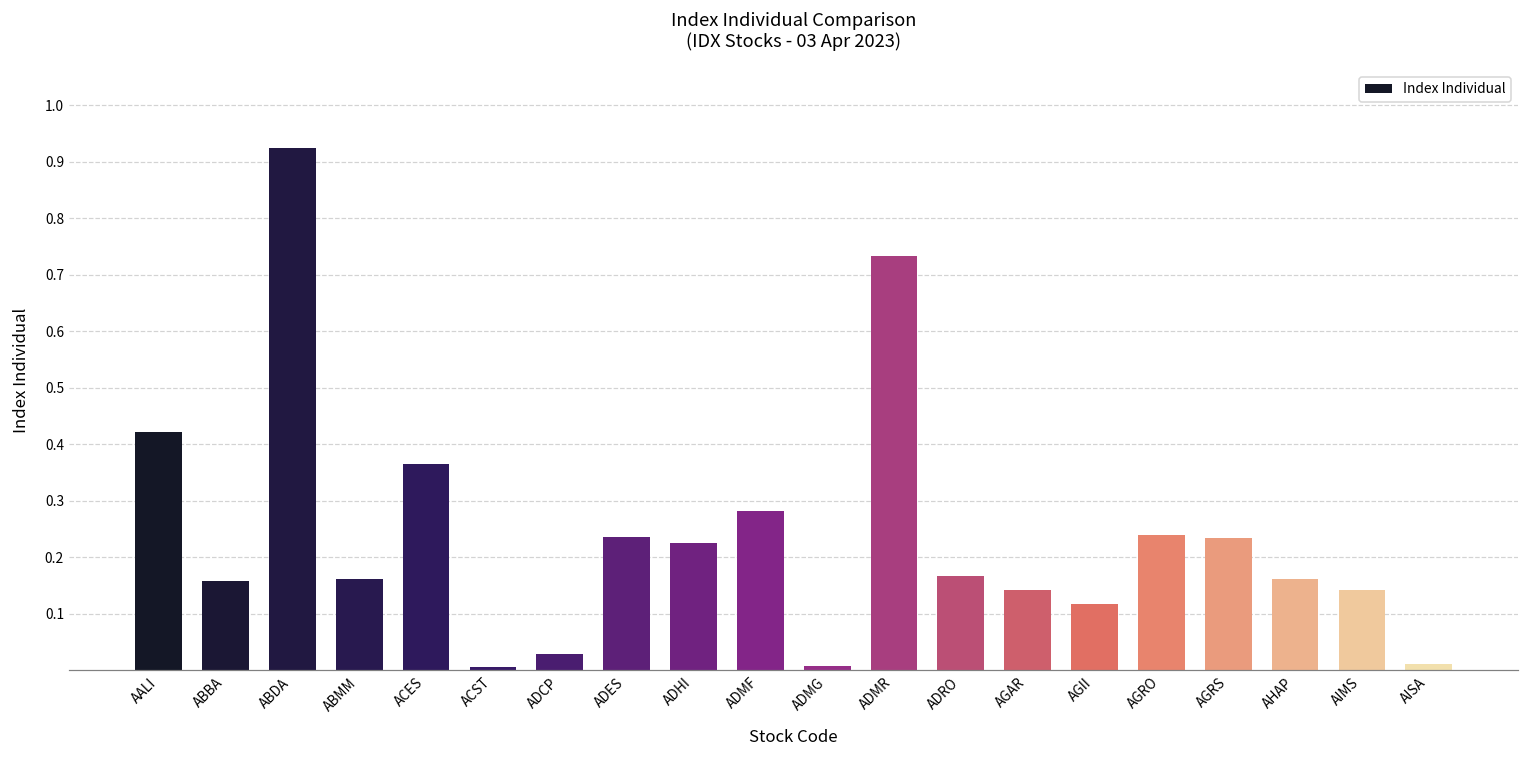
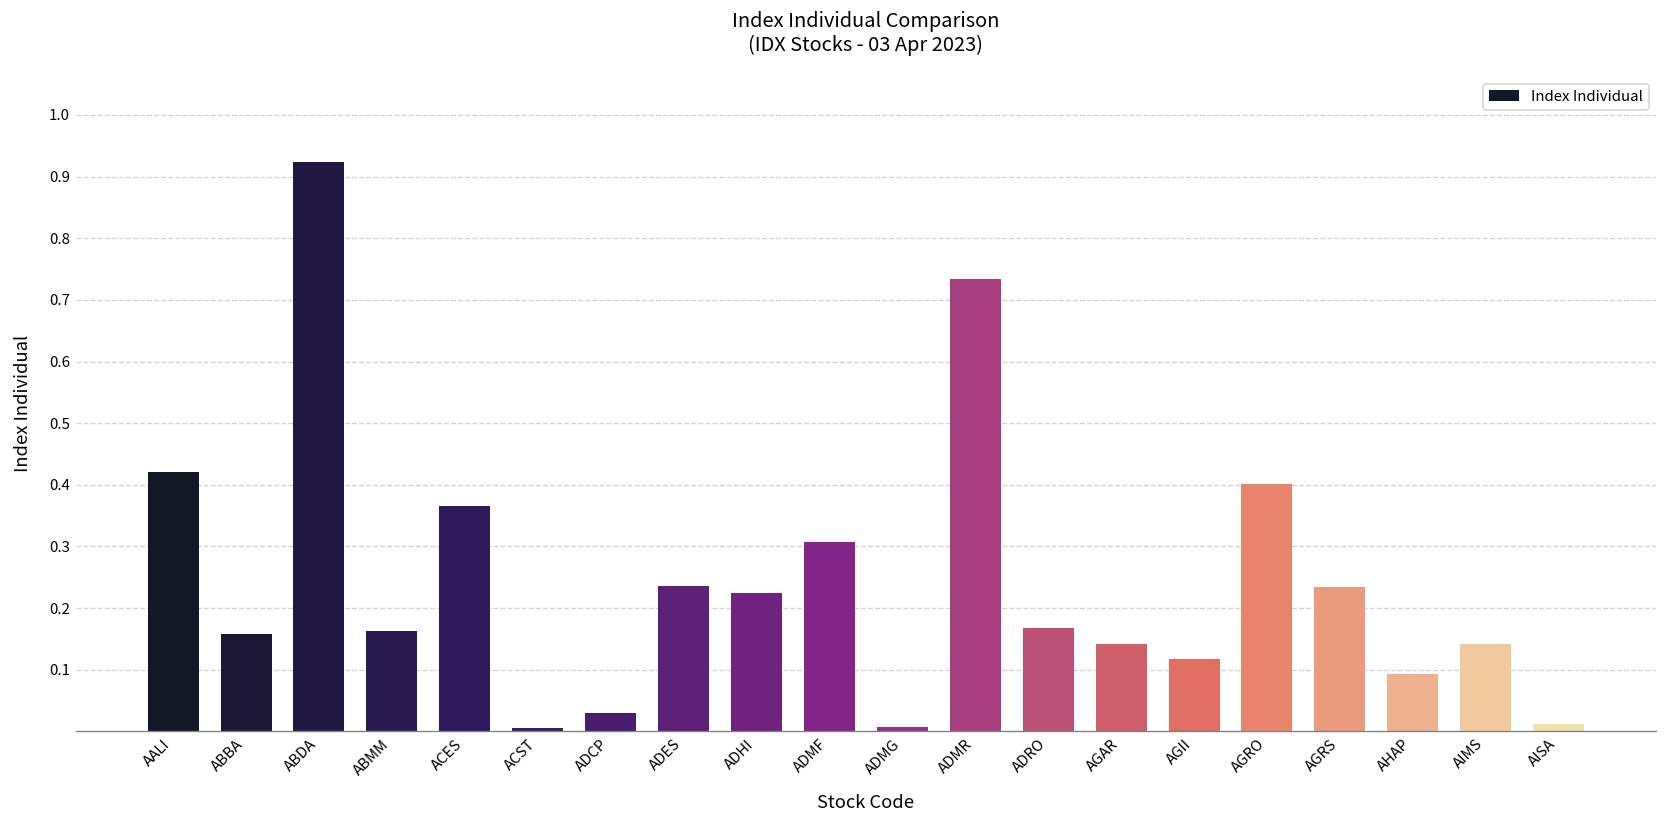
ADMF: 0.28 -> 0.31
AGRO: 0.24 -> 0.40
AHAP: 0.16 -> 0.09
